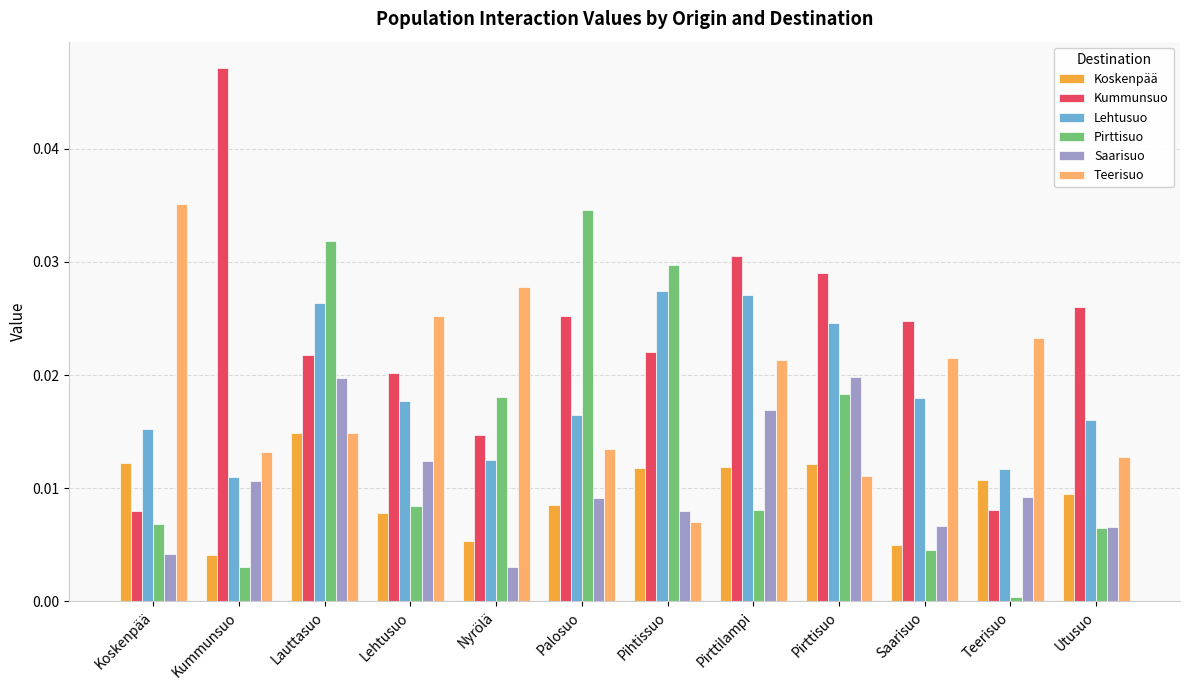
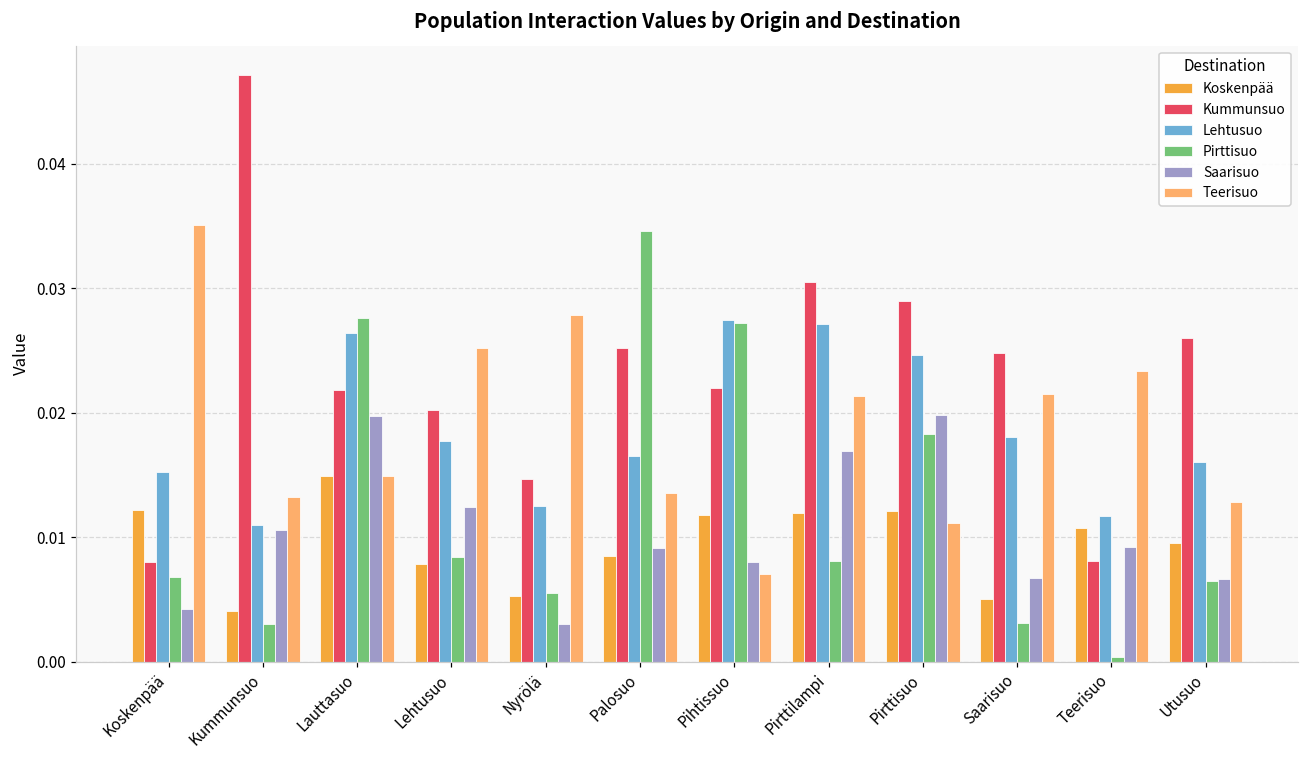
Pirttisuo, Lauttasuo: 0.0318 -> 0.0276
Pirttisuo, Nyrölä: 0.0181 -> 0.0055
Pirttisuo, Pihtissuo: 0.0297 -> 0.0272
Pirttisuo, Saarisuo: 0.0045 -> 0.0031
